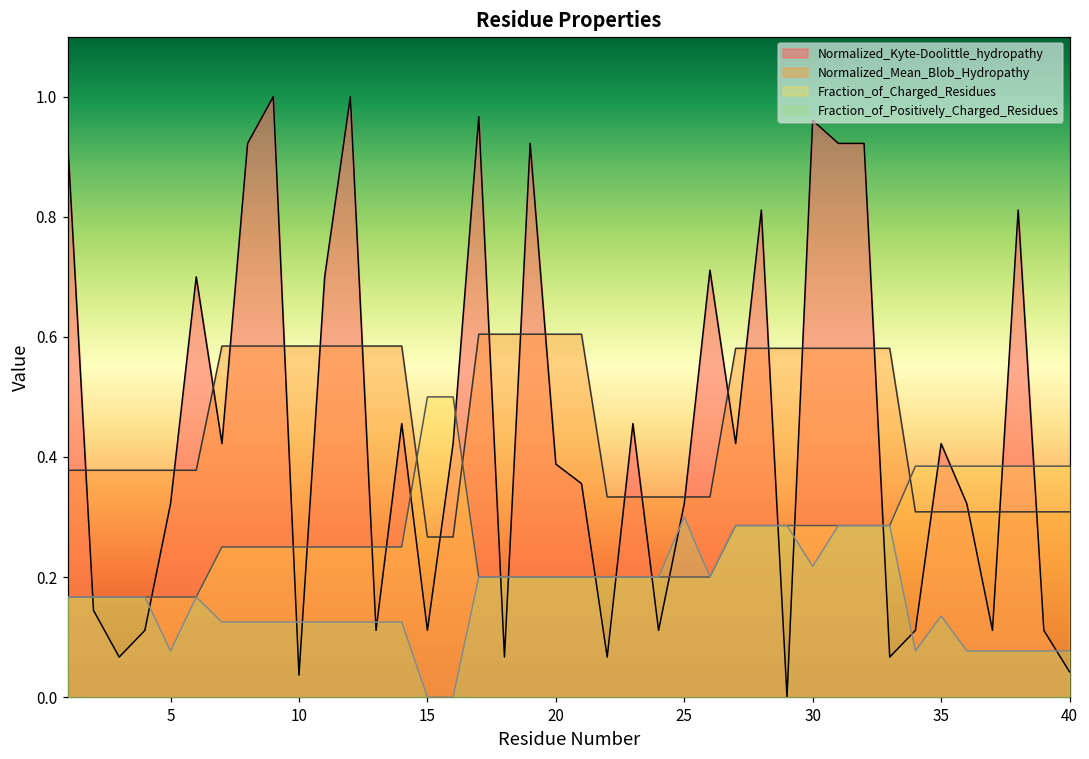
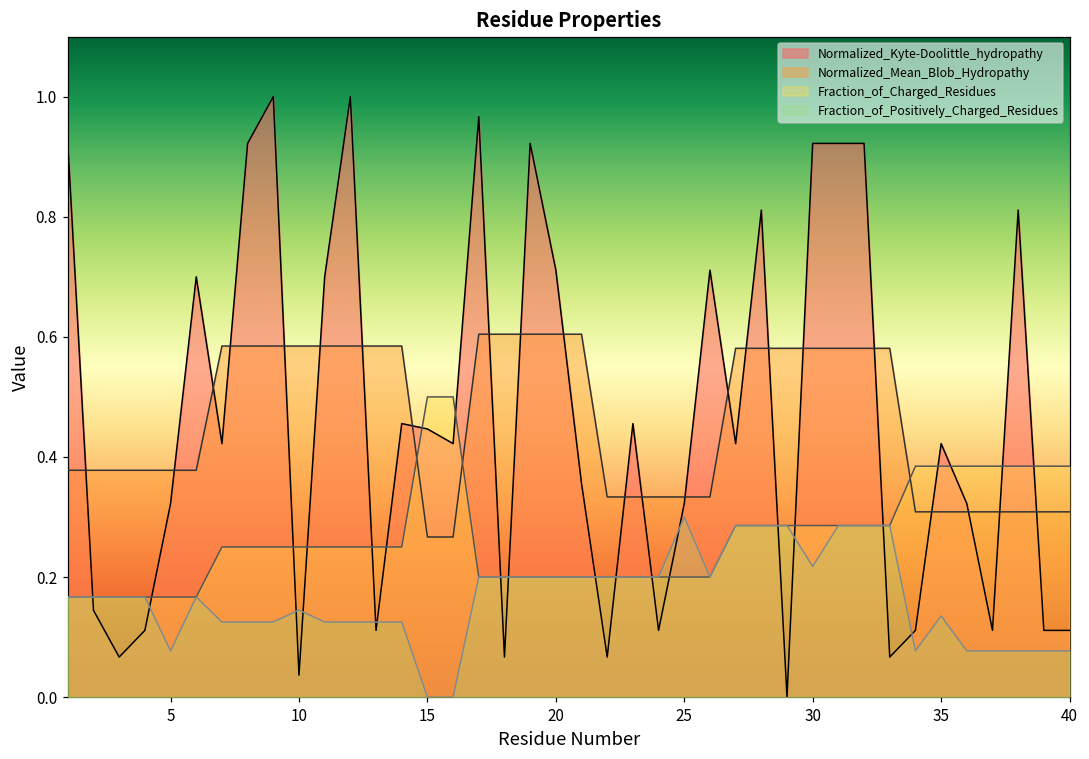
Fraction_of_Positively_Charged_Residues, 10: 0.13 -> 0.15
Normalized_Kyte-Doolittle_hydropathy, 15: 0.11 -> 0.45
Normalized_Kyte-Doolittle_hydropathy, 20: 0.39 -> 0.71
Normalized_Kyte-Doolittle_hydropathy, 30: 0.96 -> 0.92
Normalized_Kyte-Doolittle_hydropathy, 40: 0.04 -> 0.11
